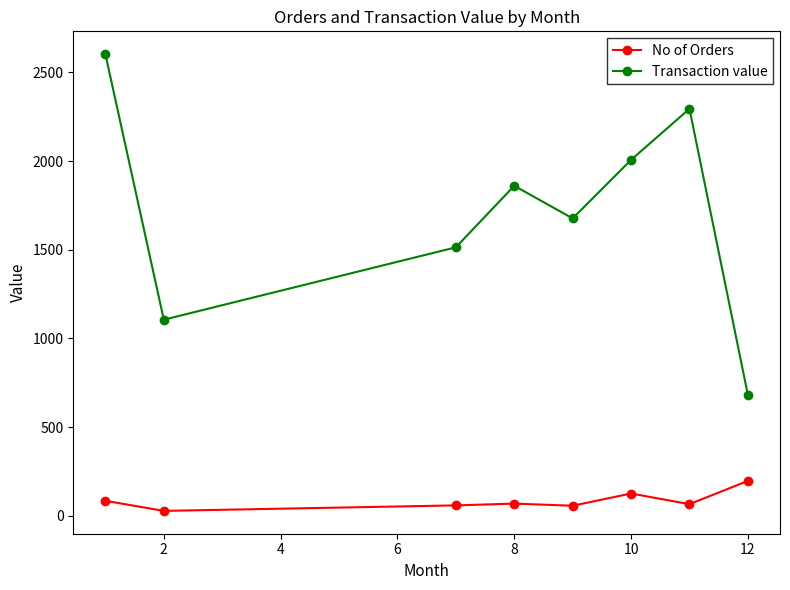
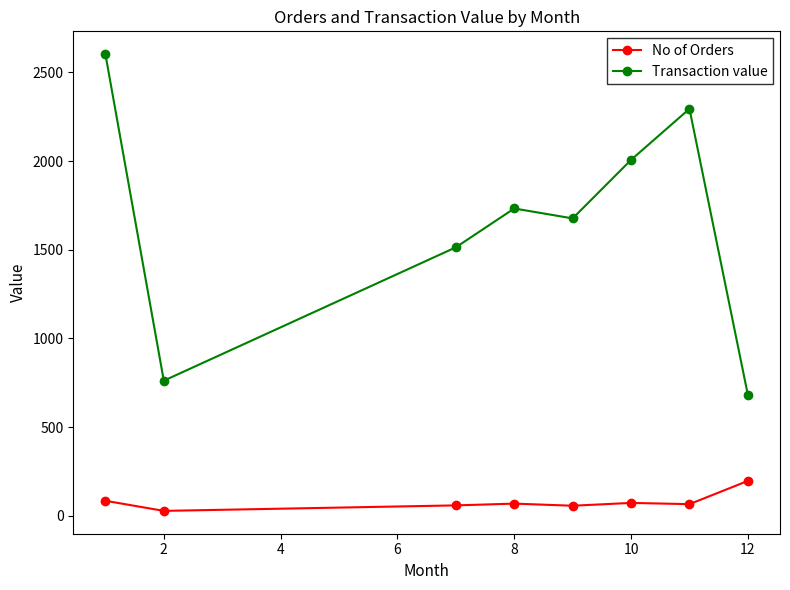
Transaction value, 2: 1110 -> 760
Transaction value, 8: 1860 -> 1730
No of Orders, 10: 130 -> 70
